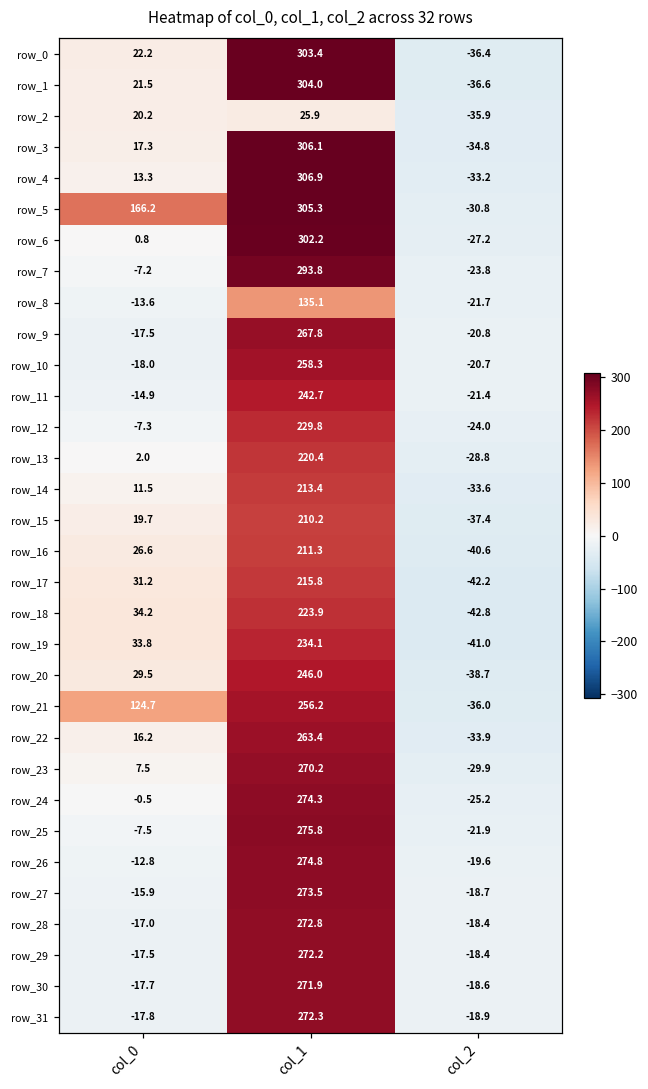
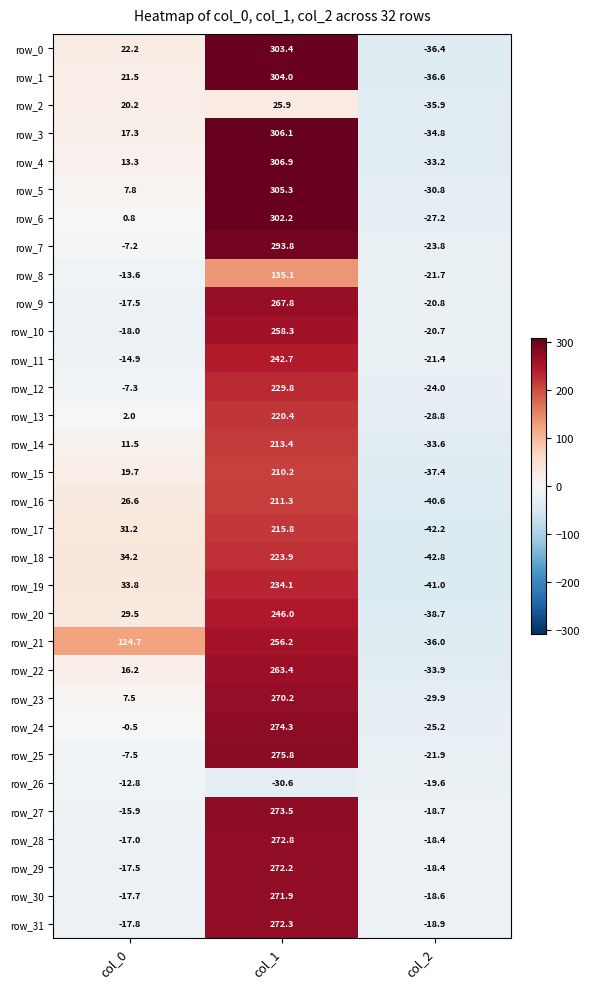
row_5, col_0: 166.2 -> 7.8
row_26, col_1: 274.8 -> -30.6
